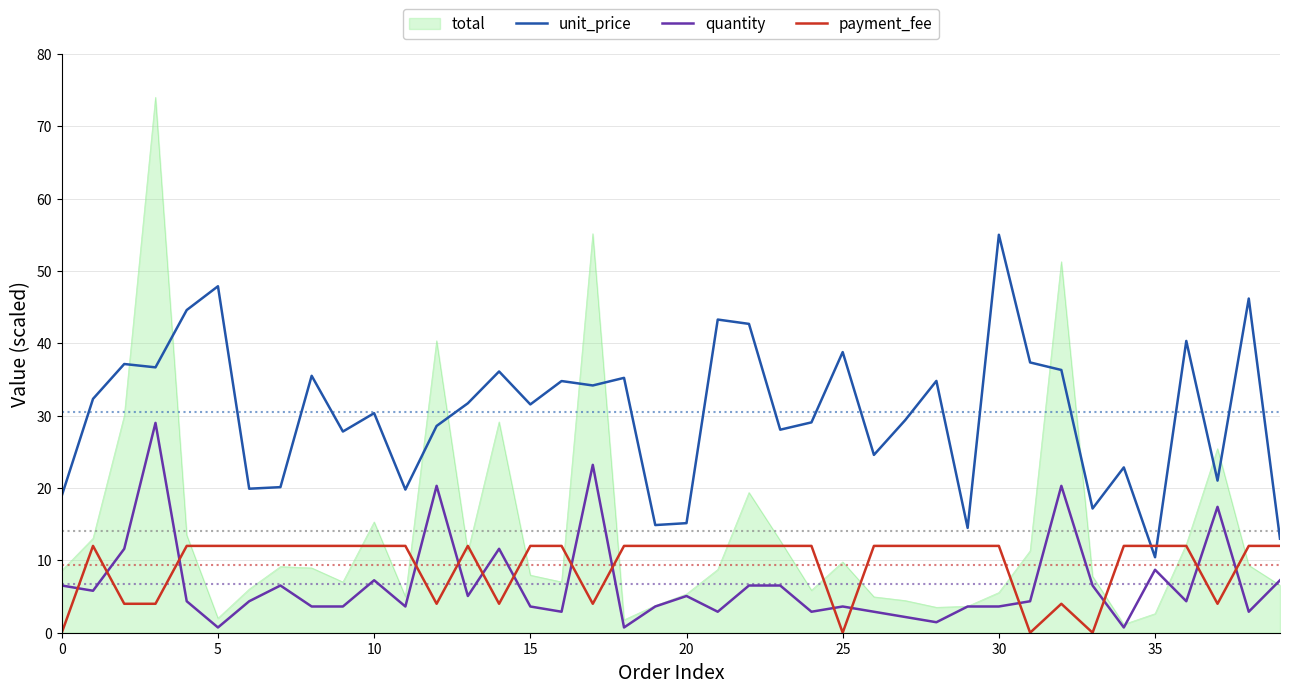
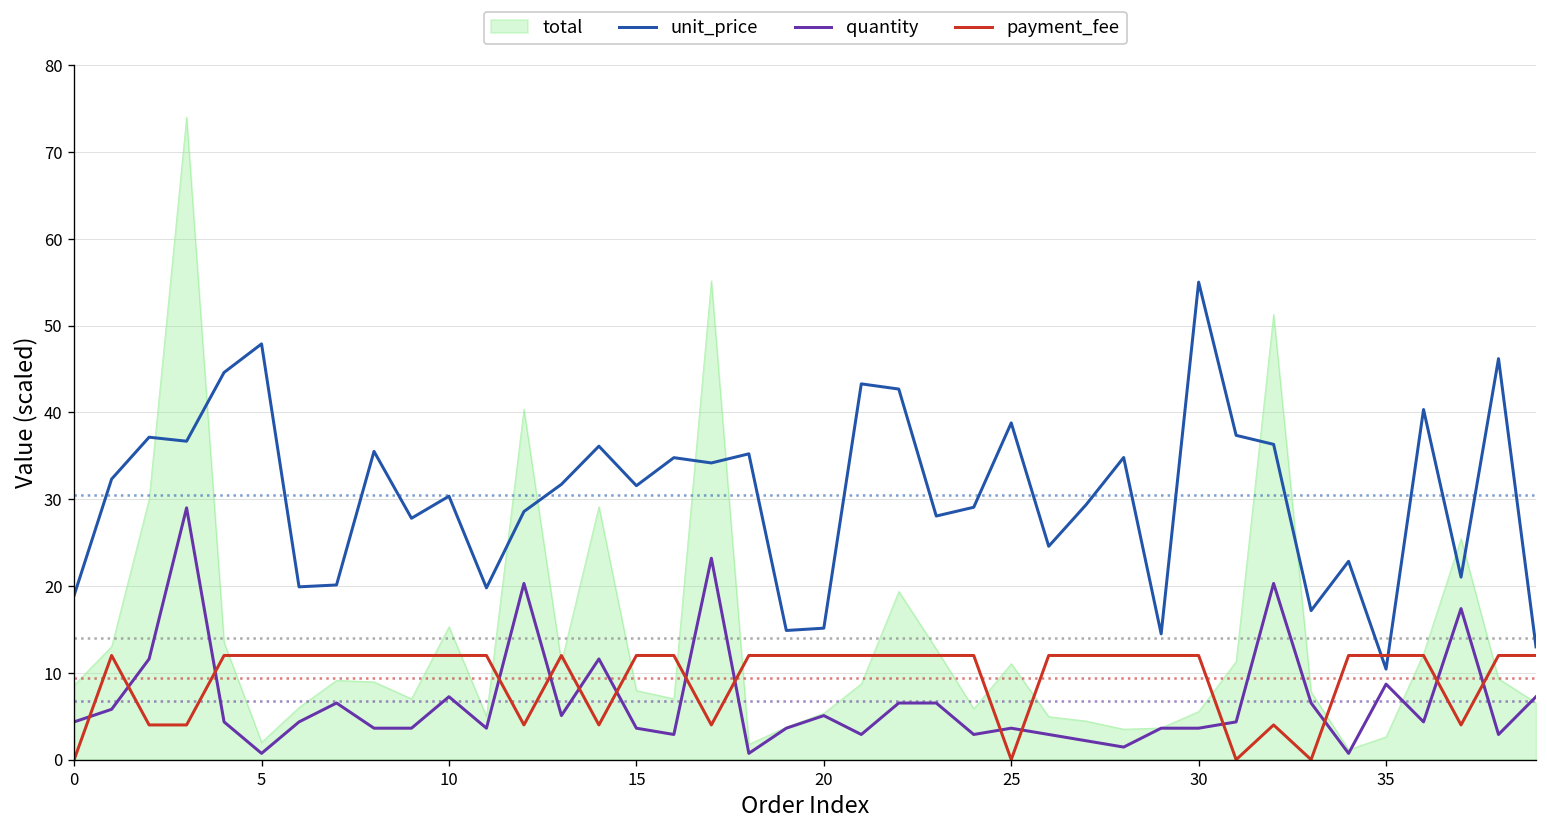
quantity, 0: 7 -> 4
total, 25: 10 -> 11
